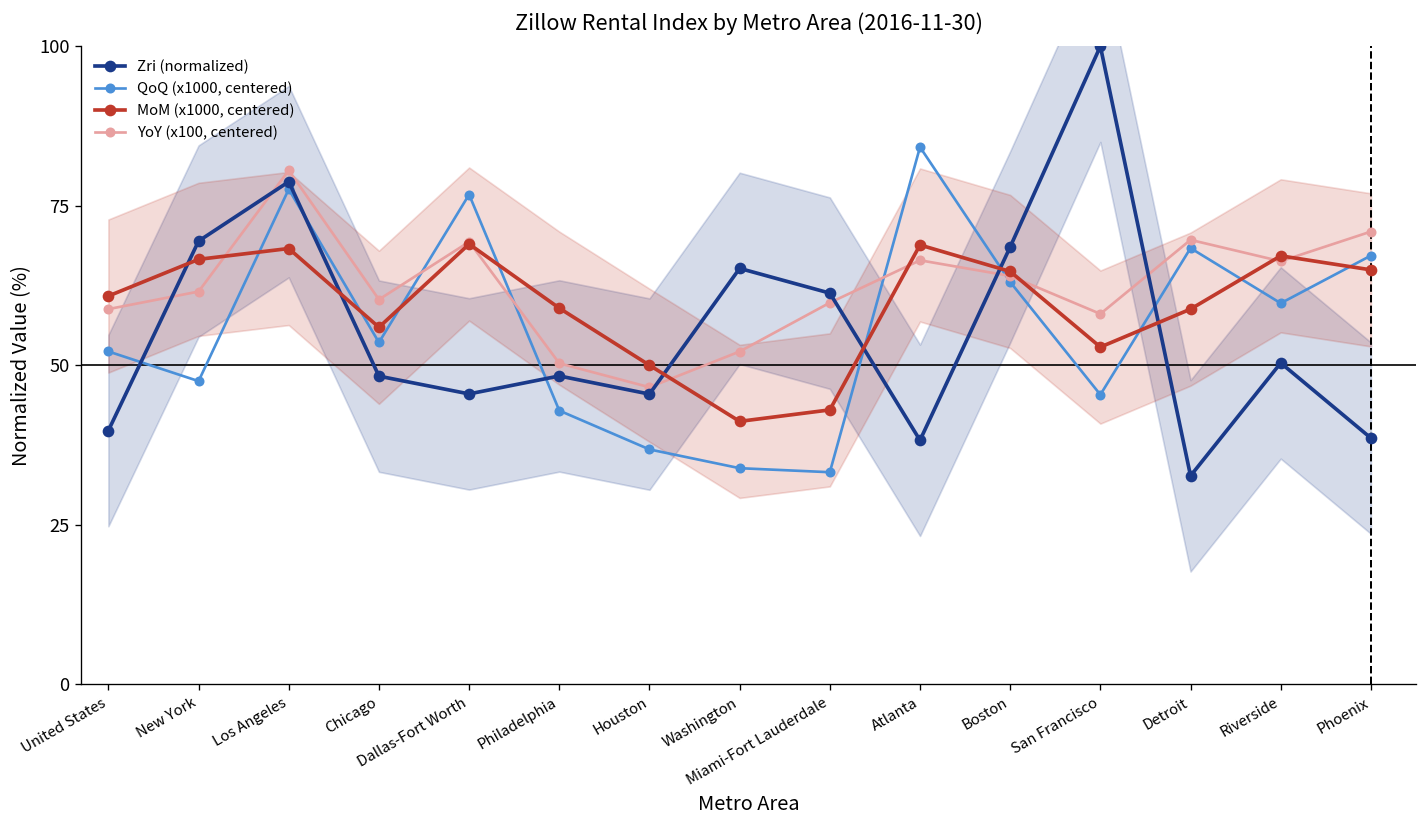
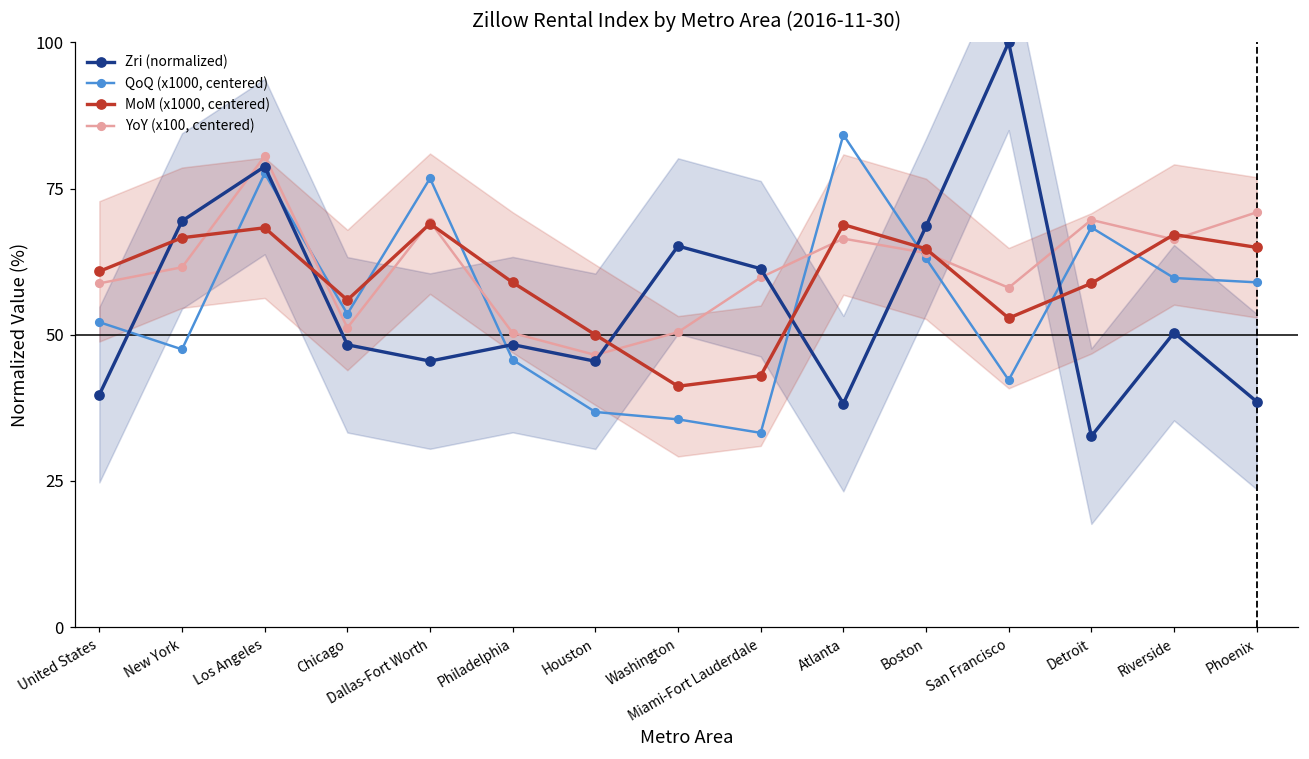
YoY (x100, centered), Chicago: 60 -> 51
QoQ (x1000, centered), Philadelphia: 43 -> 46
QoQ (x1000, centered), Washington: 34 -> 36
YoY (x100, centered), Washington: 52 -> 50
QoQ (x1000, centered), San Francisco: 45 -> 42
QoQ (x1000, centered), Phoenix: 67 -> 59
